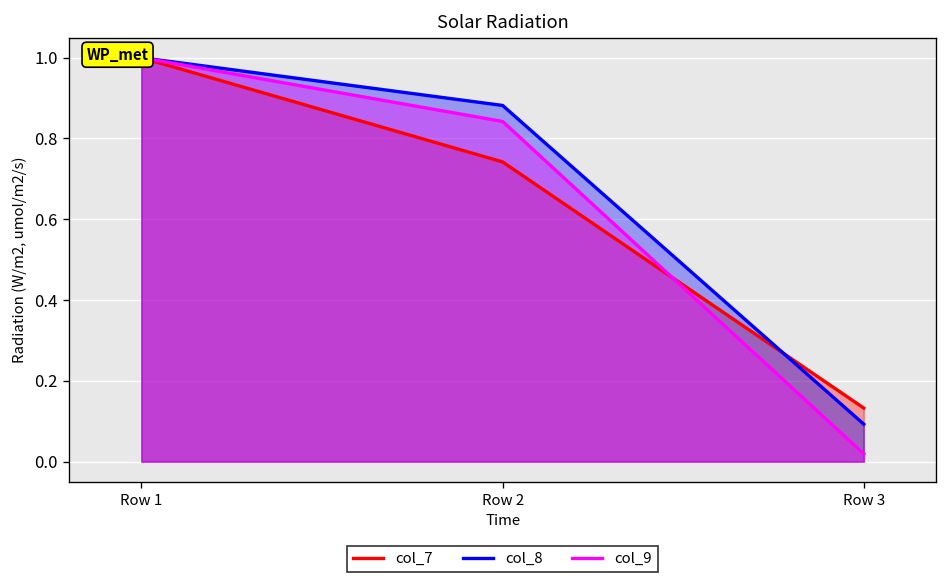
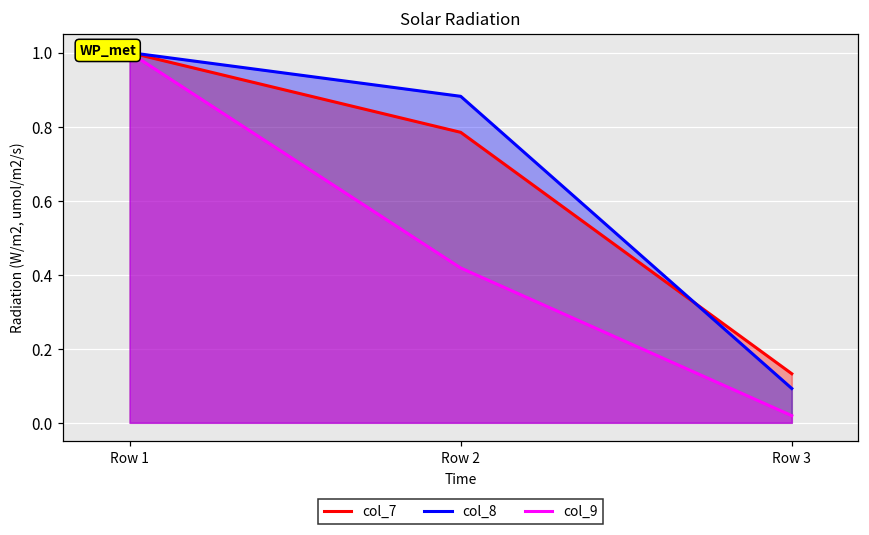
col_7, Row 2: 0.74 -> 0.78
col_9, Row 2: 0.84 -> 0.42
